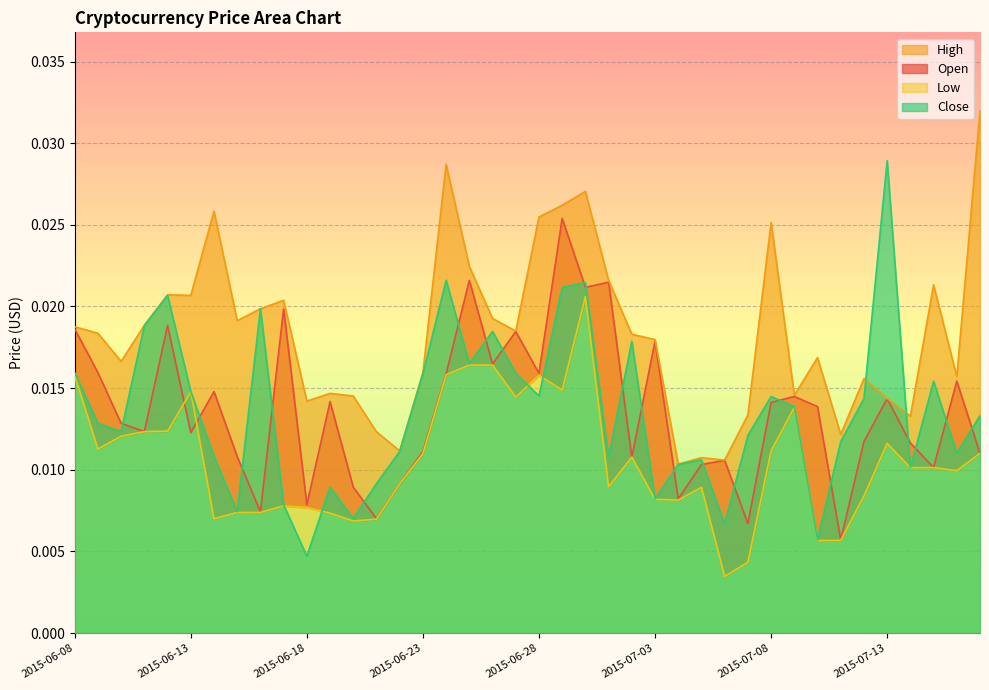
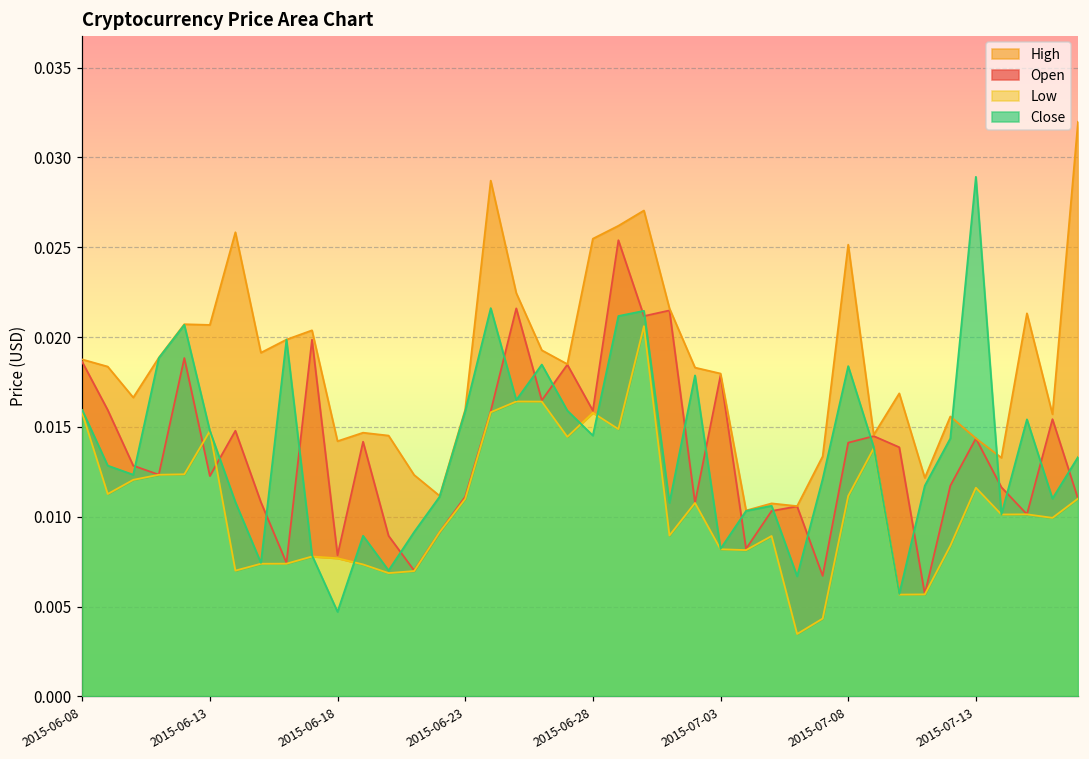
Close, 2015-07-08: 0.0145 -> 0.0184
